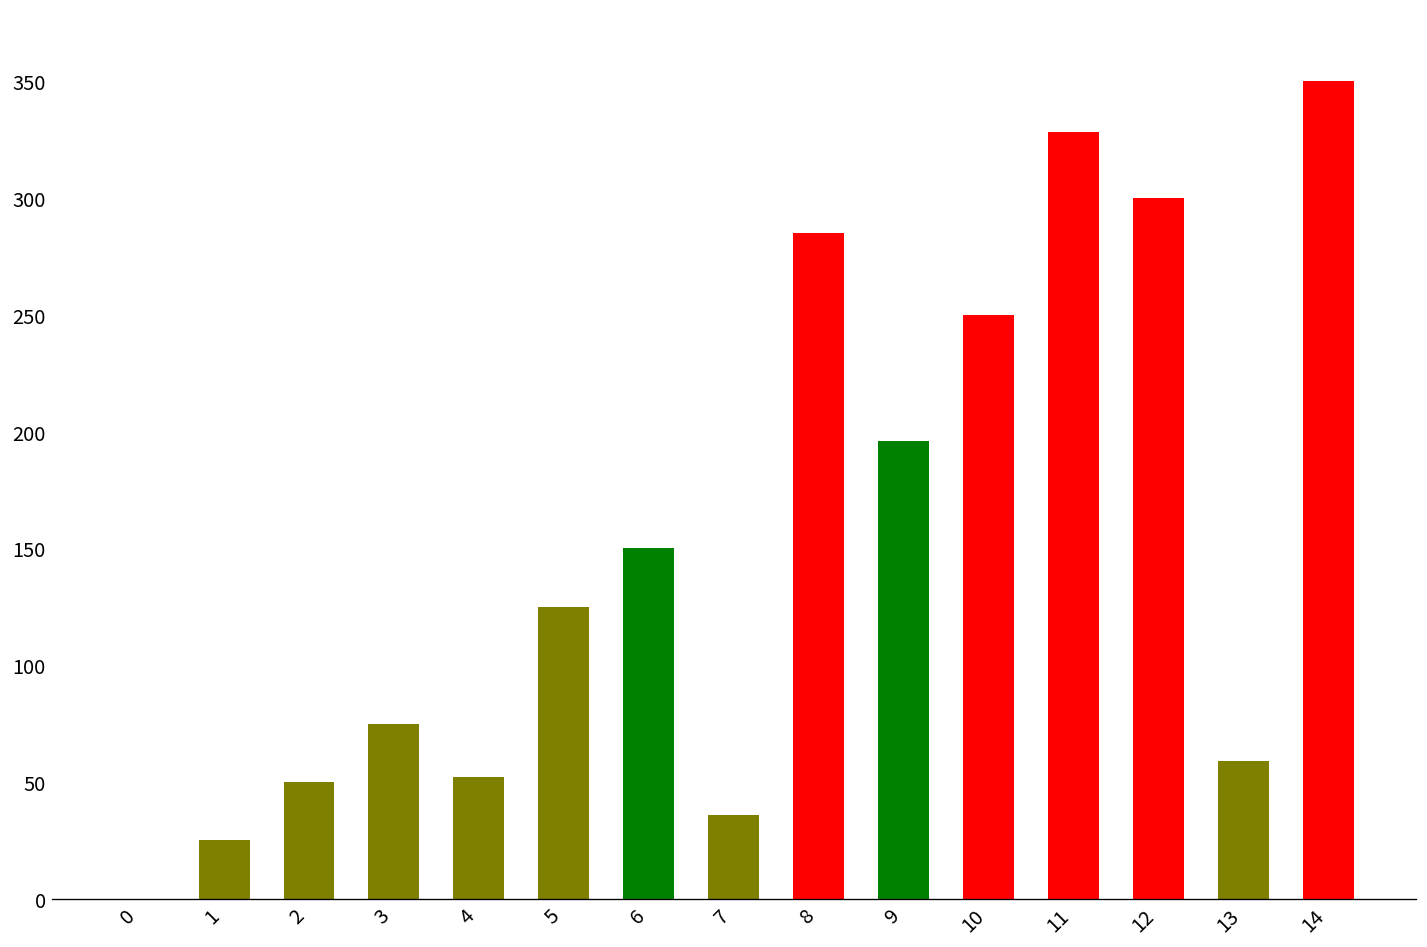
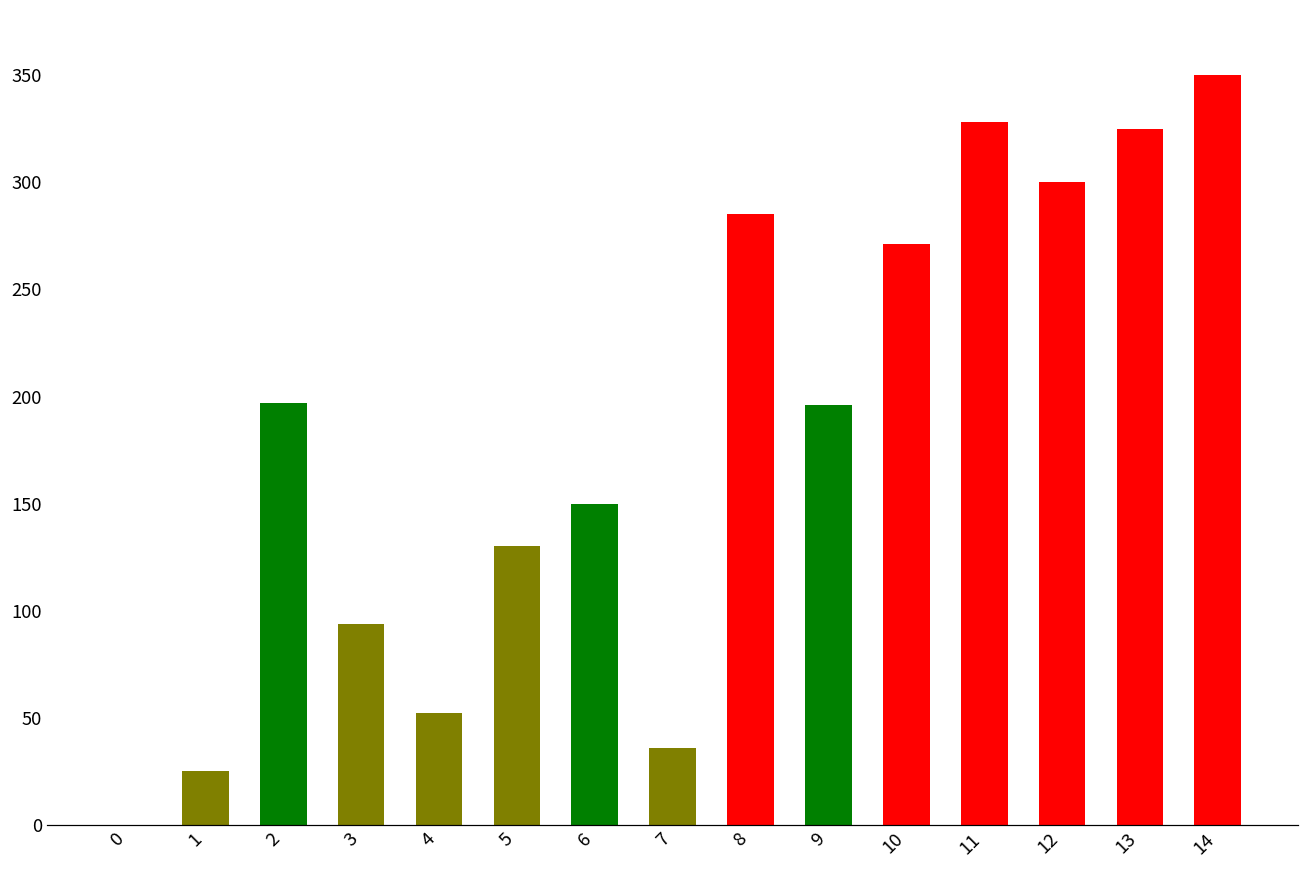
2: 50 -> 197
3: 75 -> 94
5: 125 -> 130
10: 250 -> 271
13: 59 -> 325
